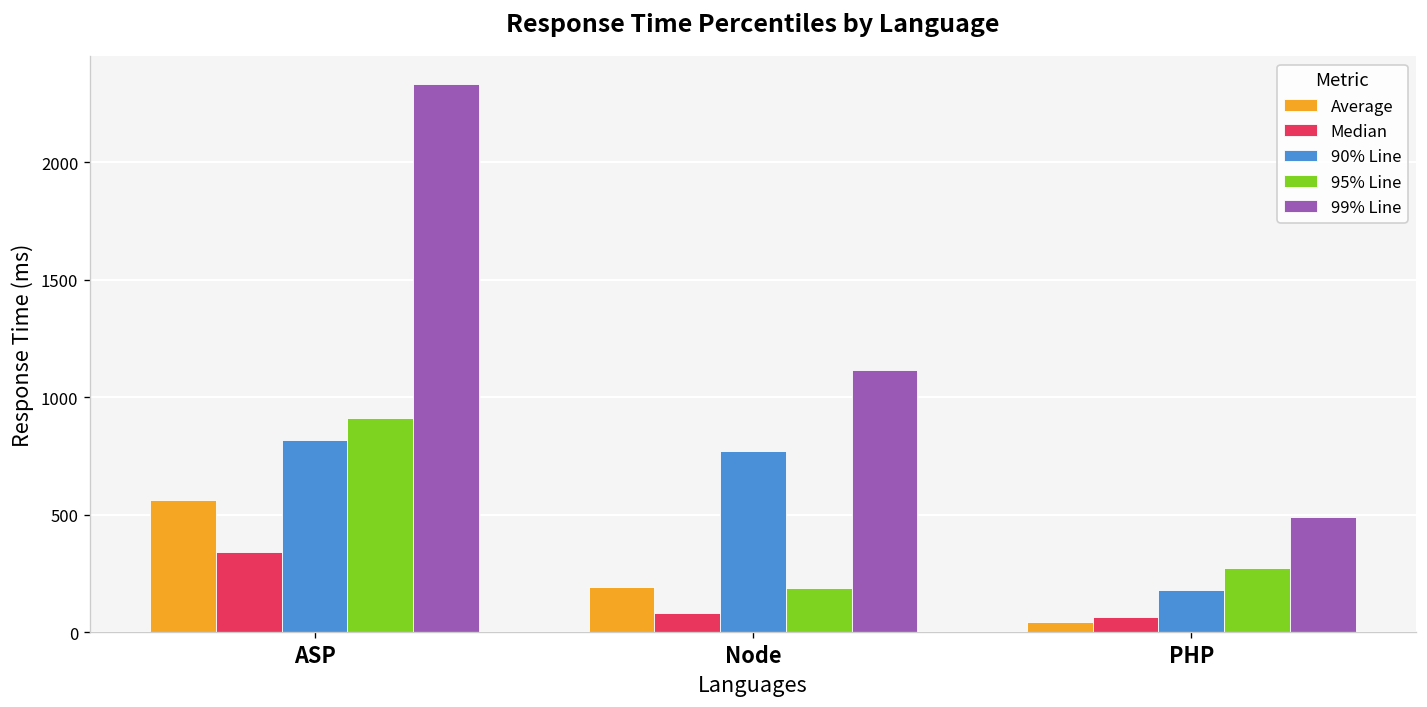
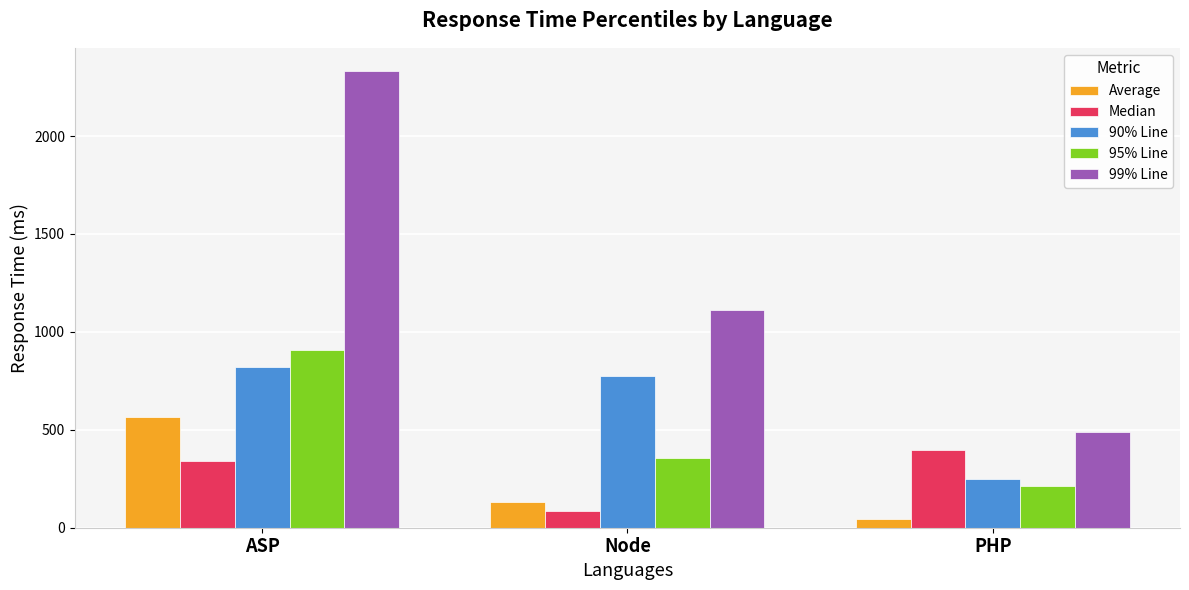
Average, Node: 190 -> 130
95% Line, Node: 190 -> 360
Median, PHP: 70 -> 400
90% Line, PHP: 180 -> 250
95% Line, PHP: 270 -> 210
